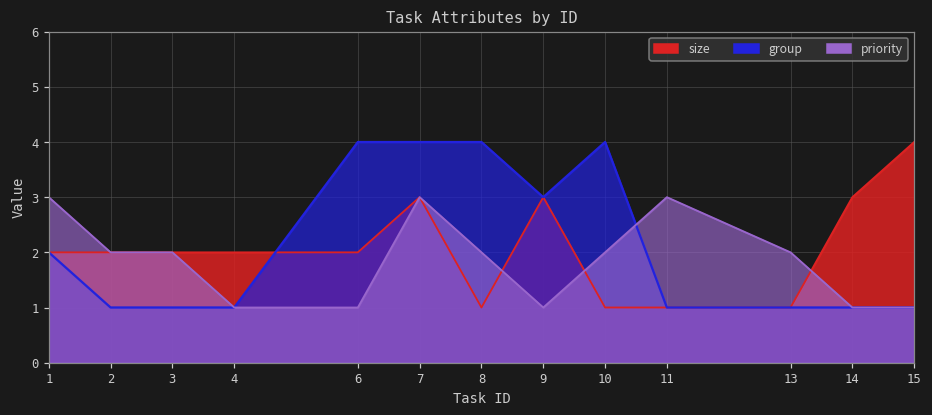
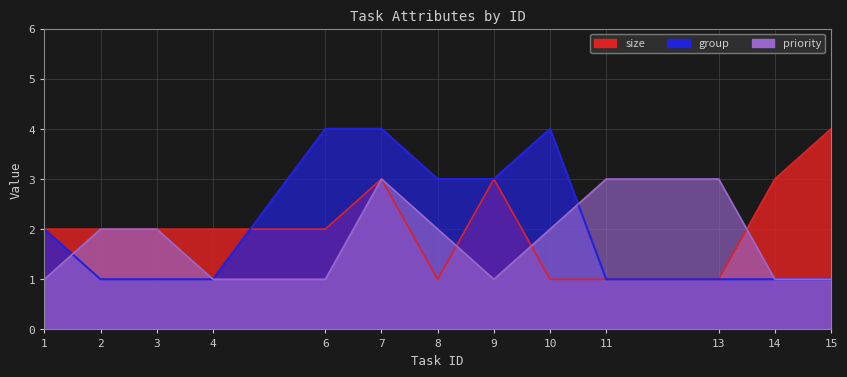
priority, 1: 3 -> 1
group, 8: 4 -> 3
priority, 13: 2 -> 3
